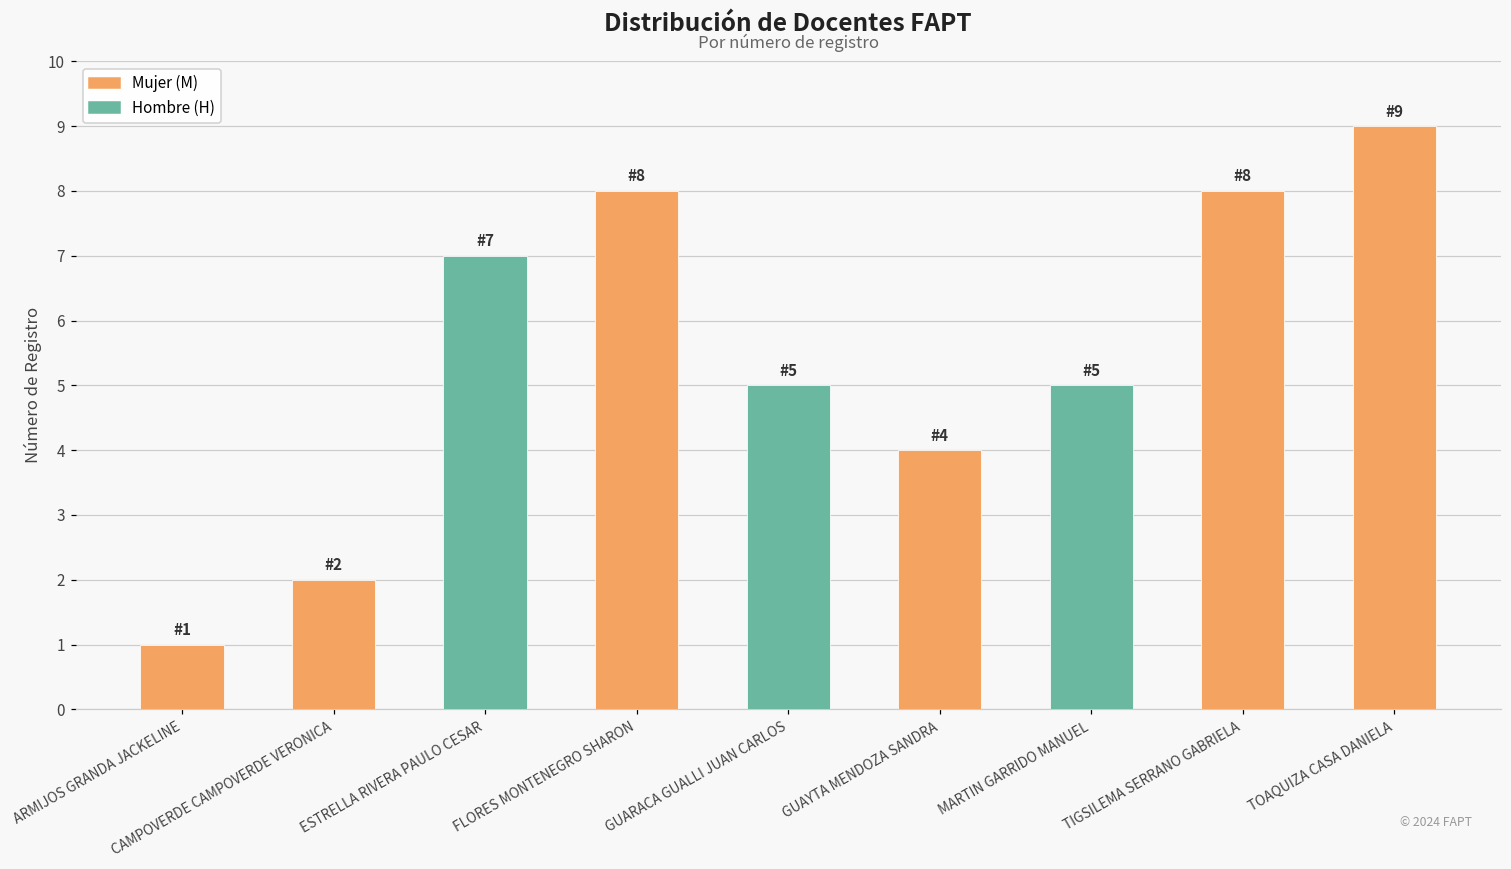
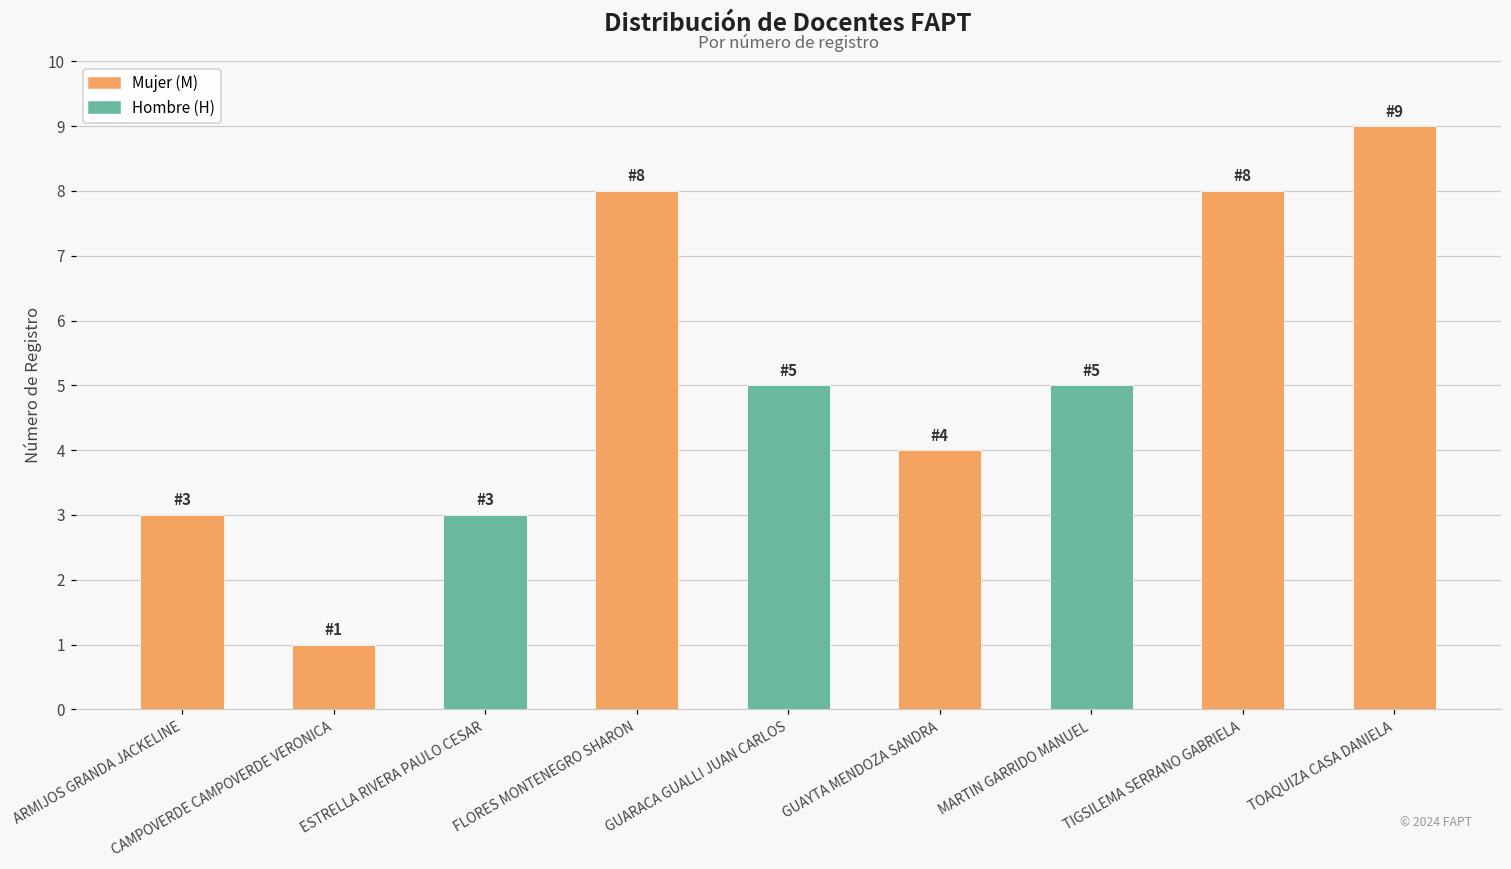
ARMIJOS GRANDA JACKELINE: 1 -> 3
CAMPOVERDE CAMPOVERDE VERONICA: 2 -> 1
ESTRELLA RIVERA PAULO CESAR: 7 -> 3
